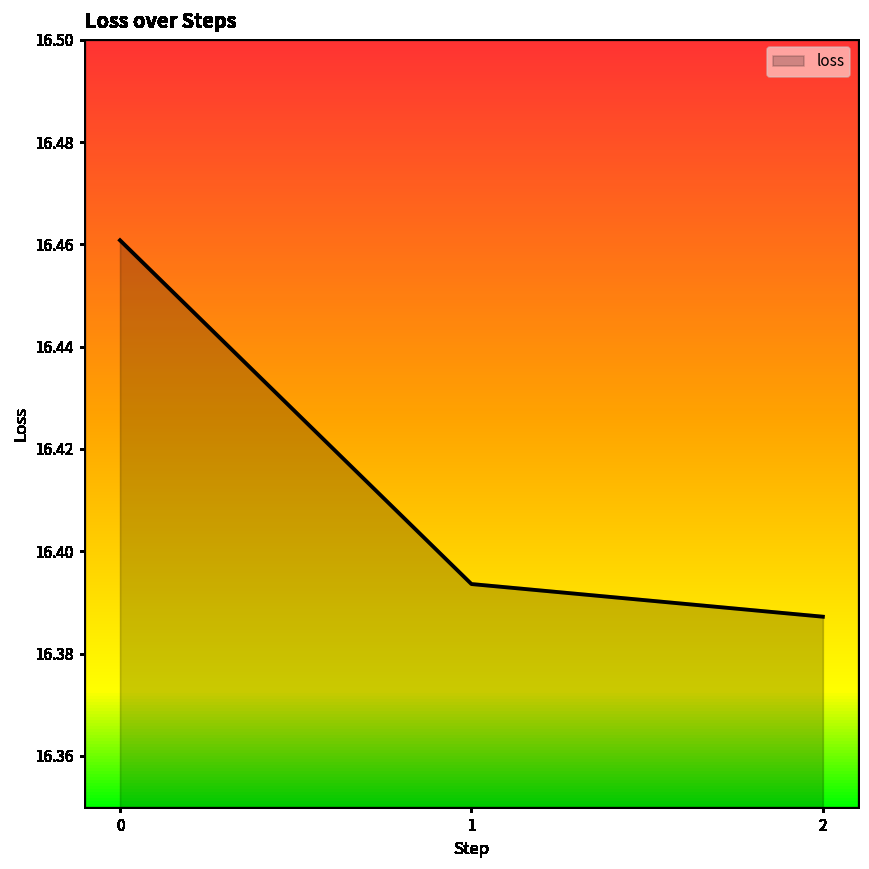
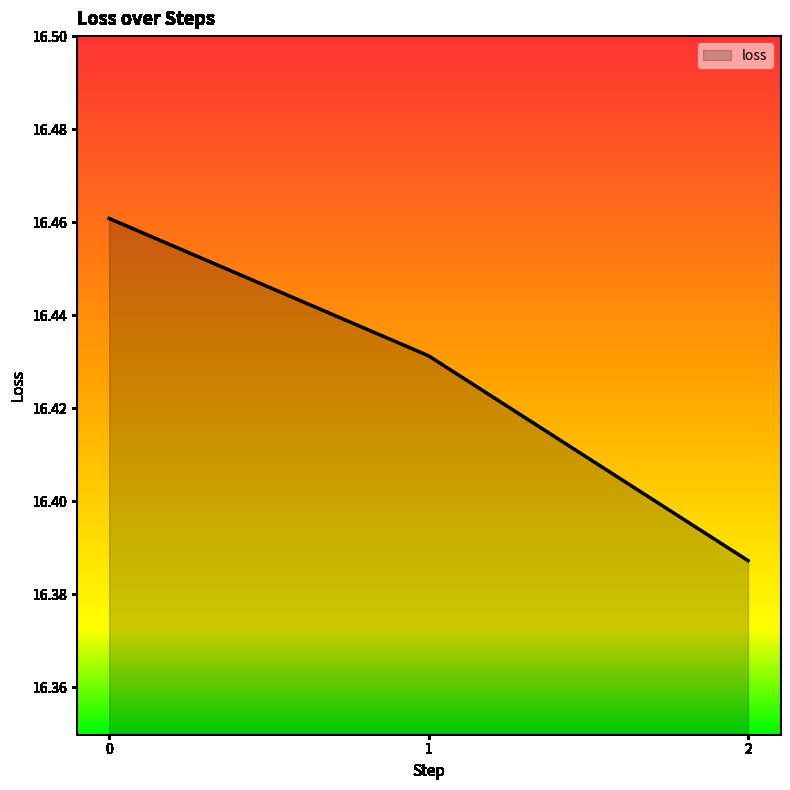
1: 16.394 -> 16.431
